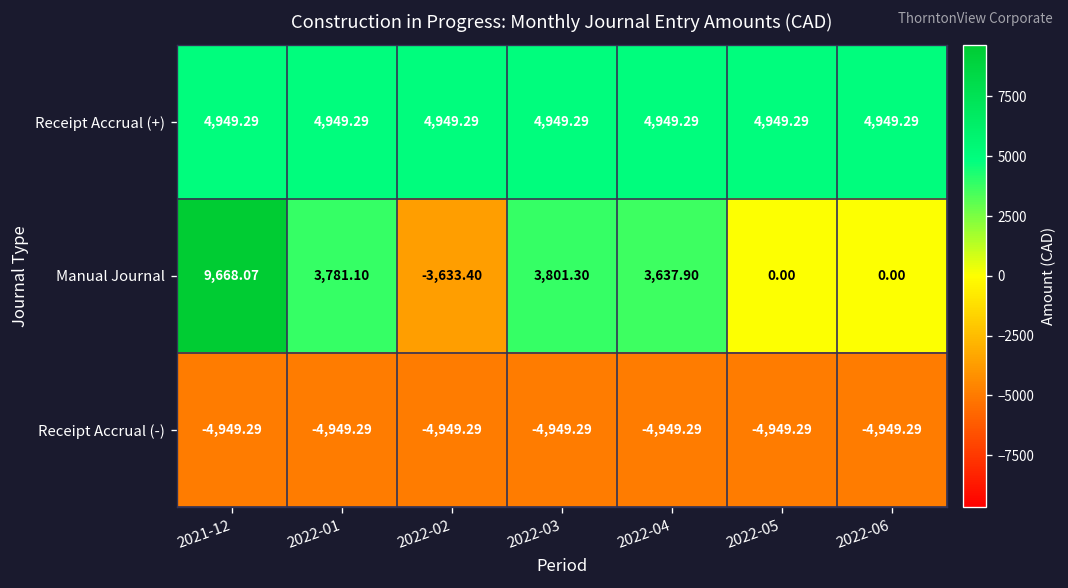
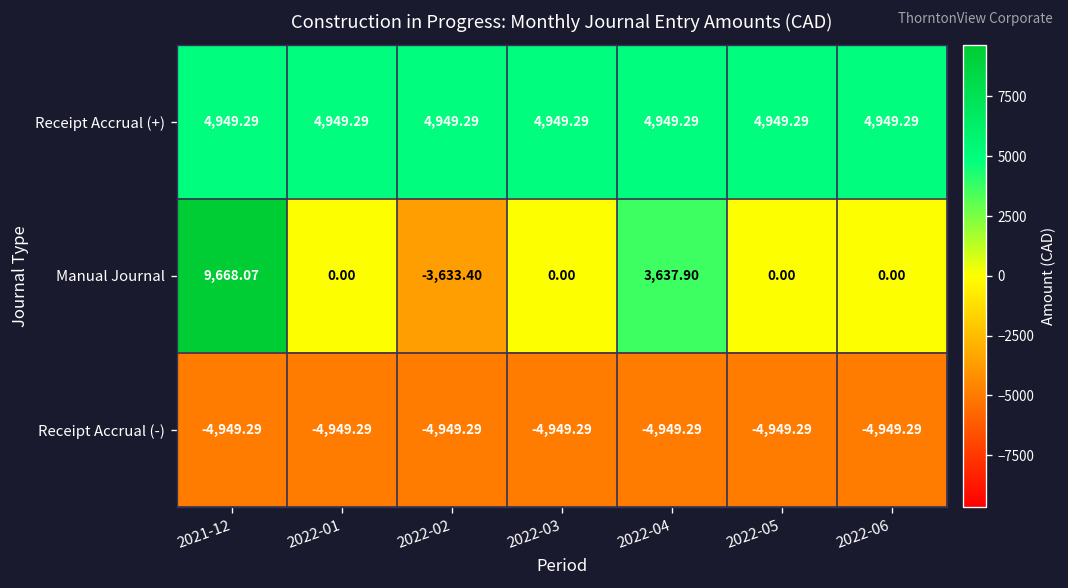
Manual Journal, 2022-01: 3,781.10 -> 0.00
Manual Journal, 2022-03: 3,801.30 -> 0.00
